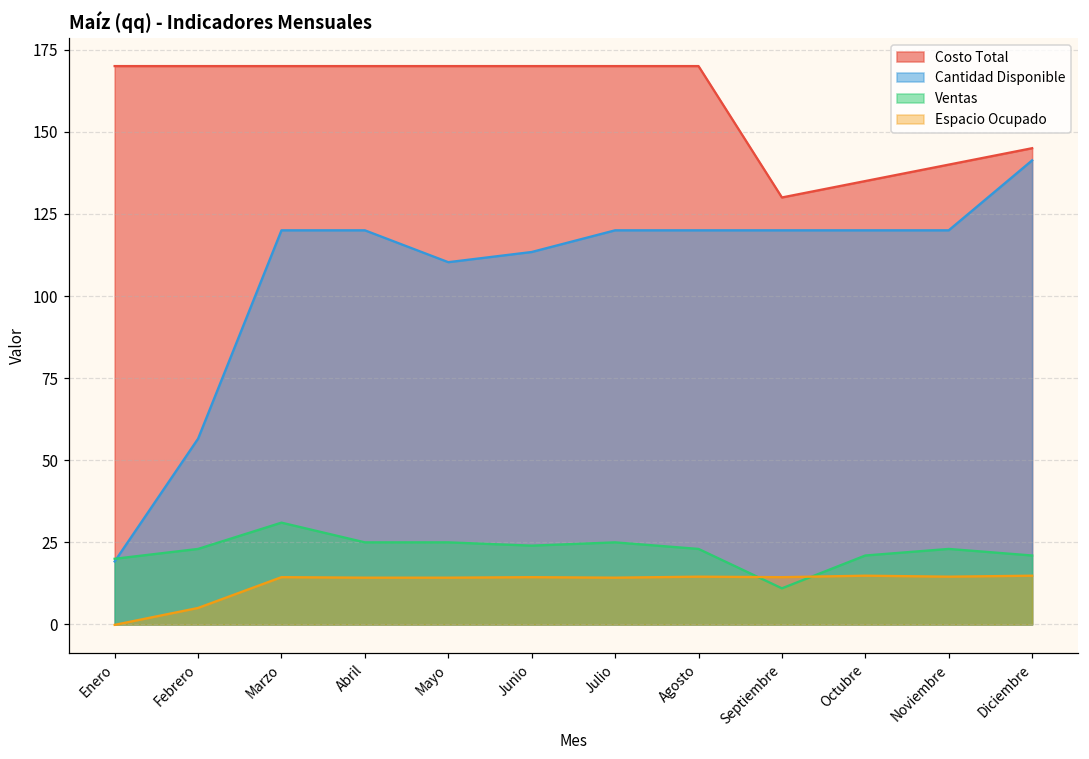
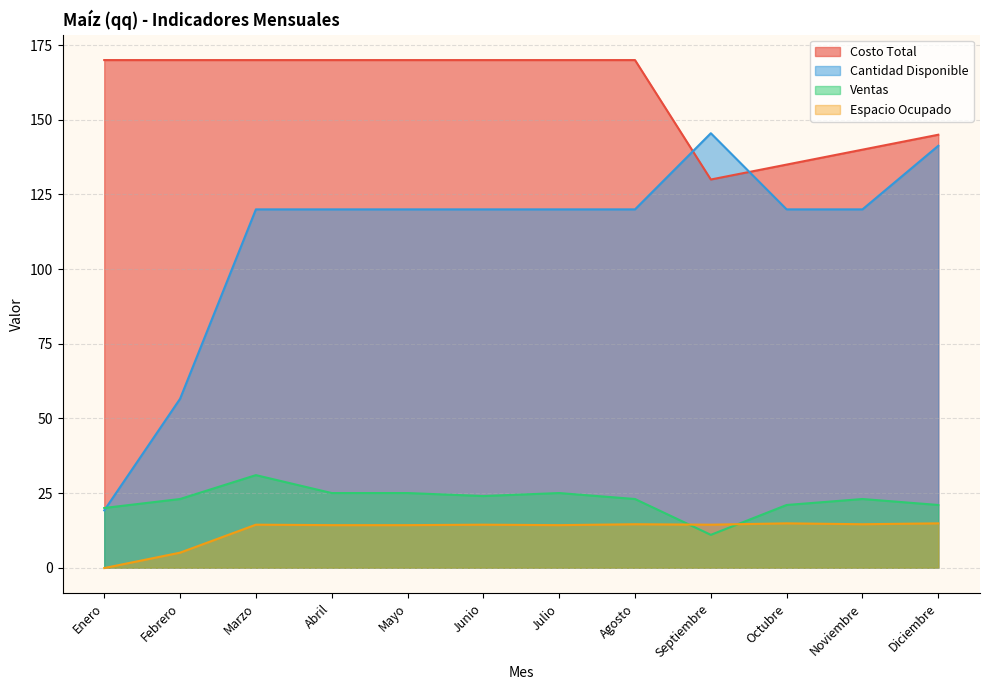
Cantidad Disponible, Mayo: 110 -> 120
Cantidad Disponible, Junio: 113 -> 120
Cantidad Disponible, Septiembre: 120 -> 146
